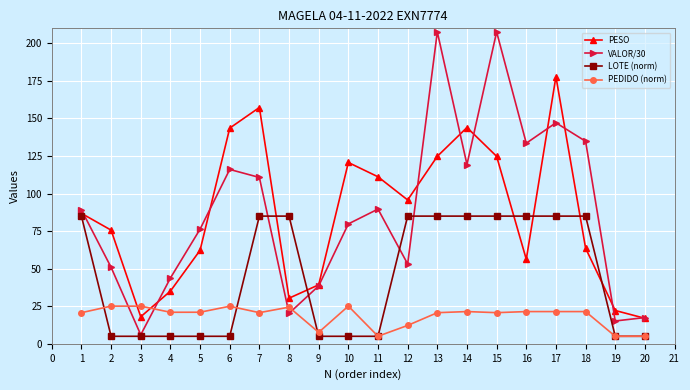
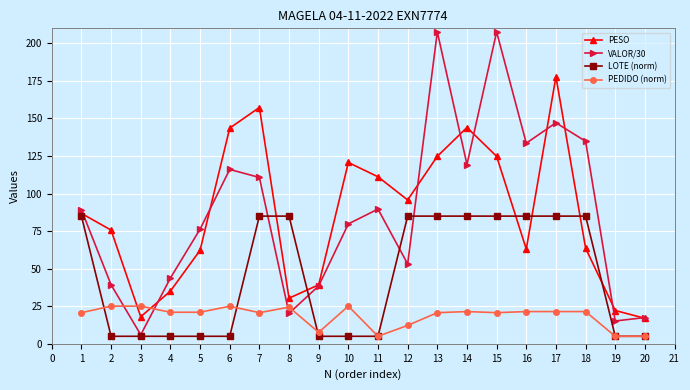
VALOR/30, 2: 51 -> 39
PESO, 16: 56 -> 63
